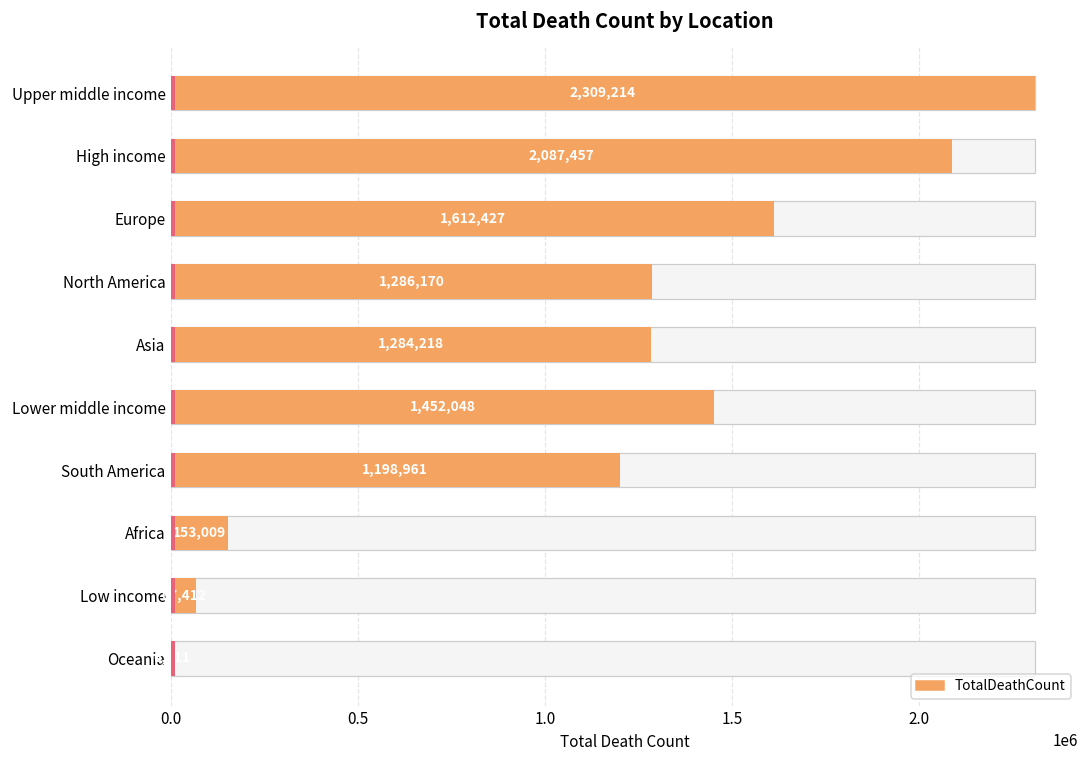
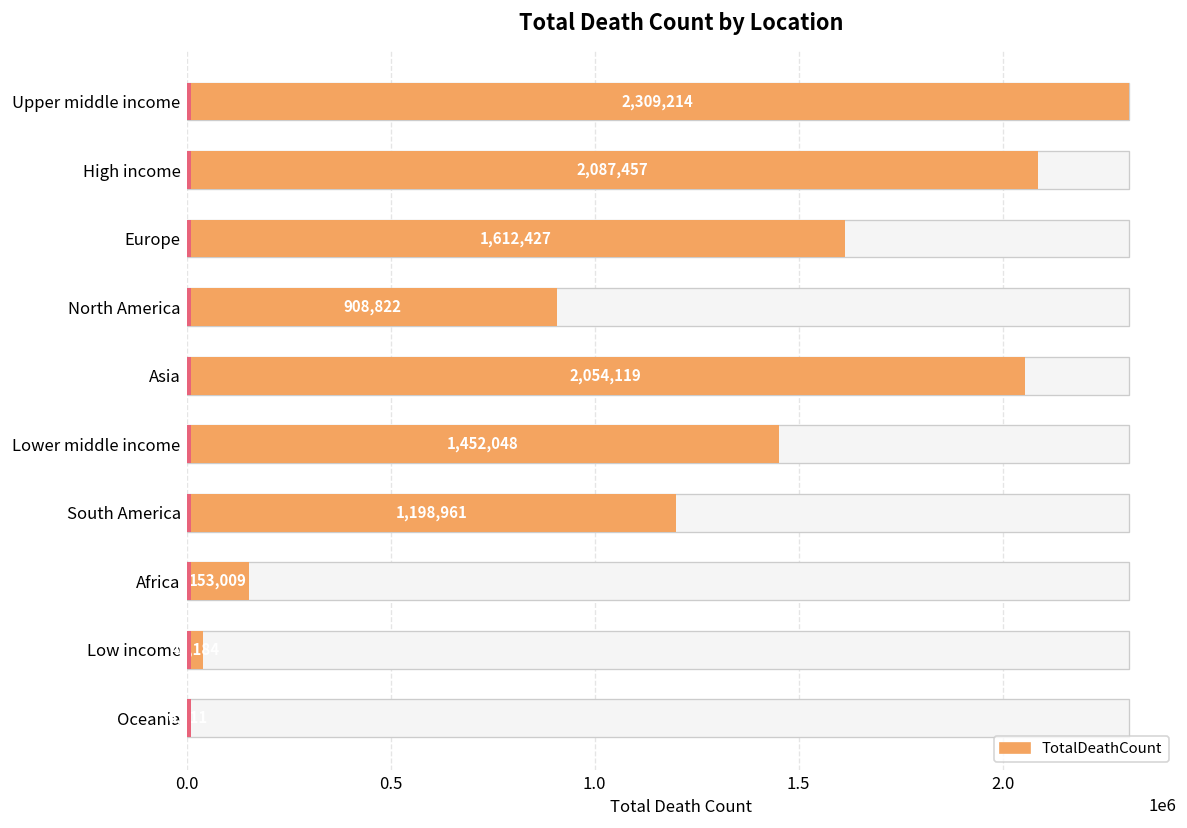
TotalDeathCount, North America: 1,286,170 -> 908,822
TotalDeathCount, Asia: 1,284,218 -> 2,054,119
TotalDeathCount, Low income: 70000 -> 40000
